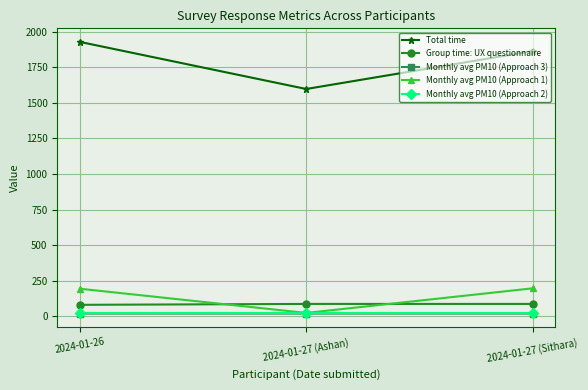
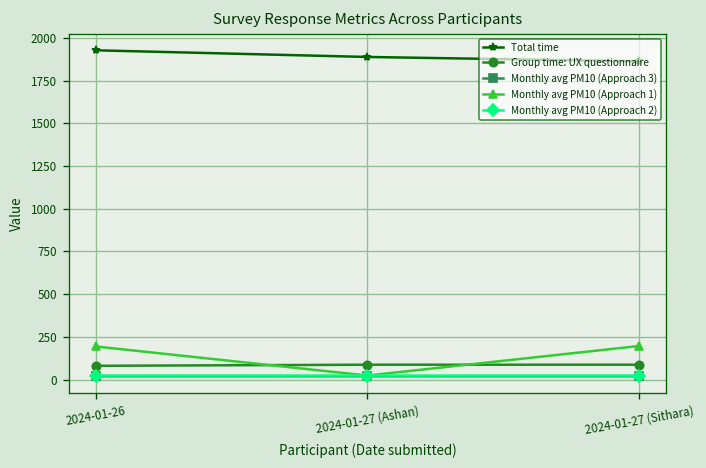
Total time, 2024-01-27 (Ashan): 1600 -> 1890
